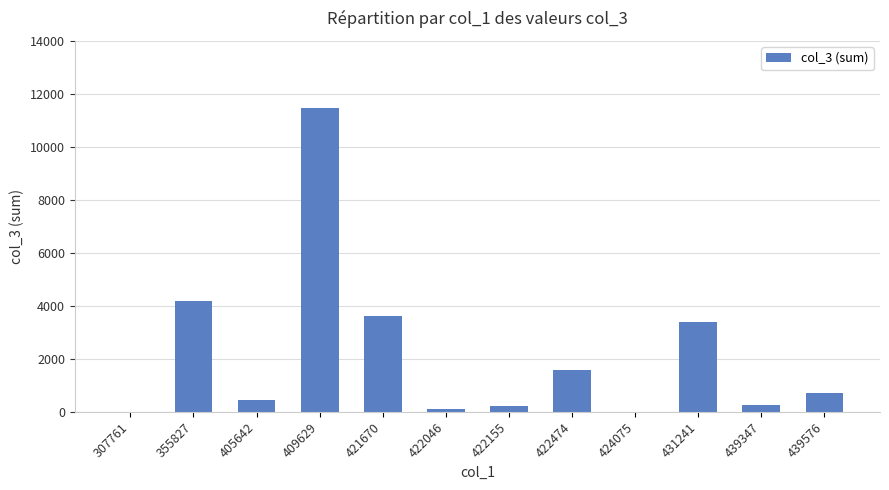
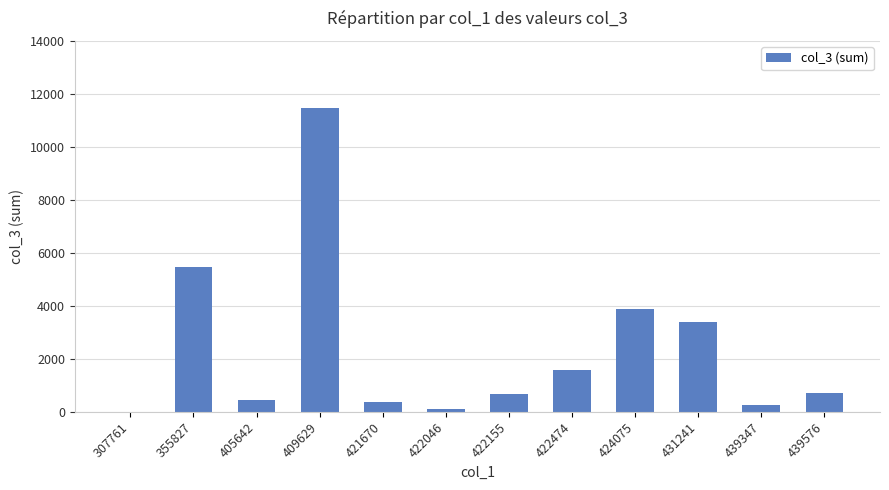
355827: 4200 -> 5500
421670: 3600 -> 400
422155: 200 -> 700
424075: 0 -> 3900
